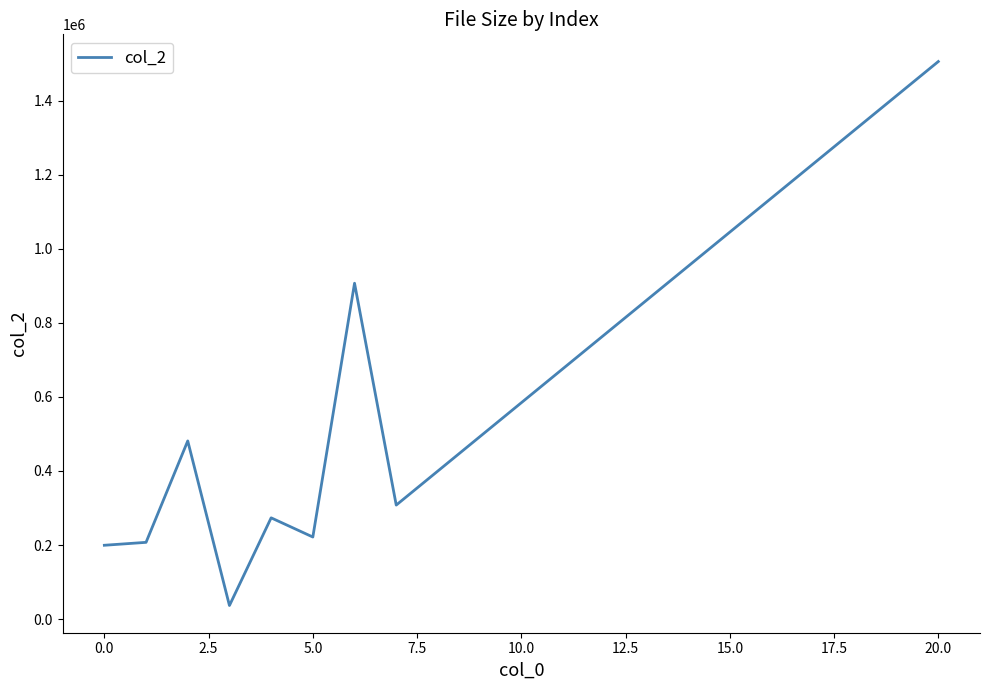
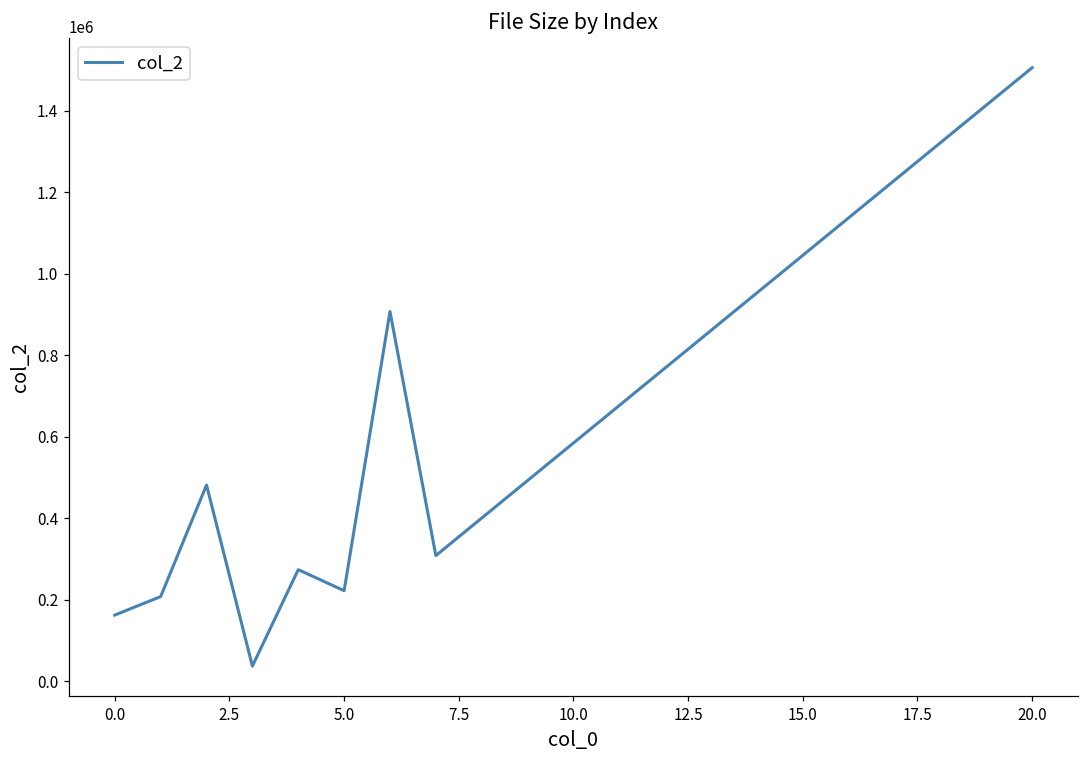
0.0: 200000 -> 160000
